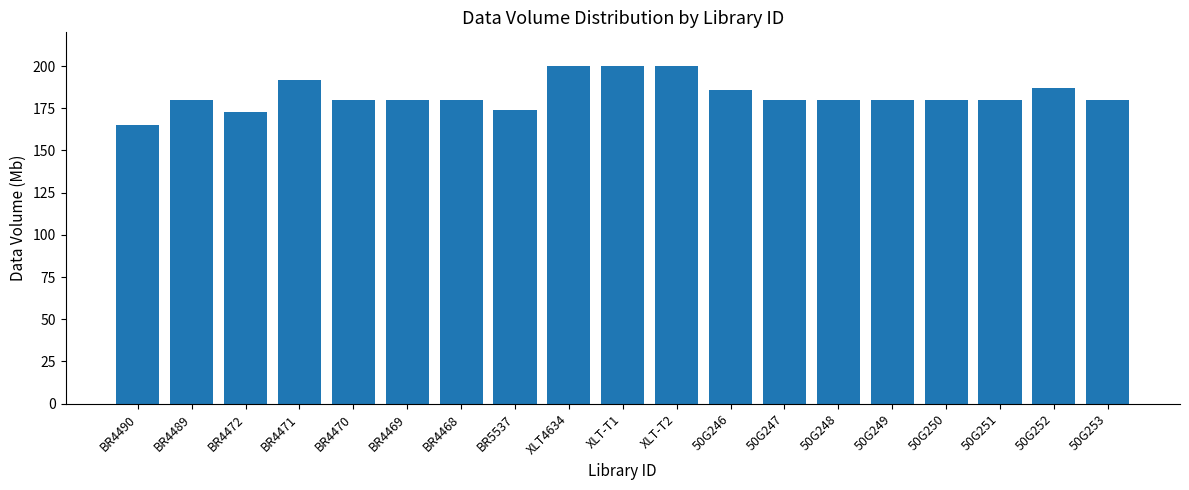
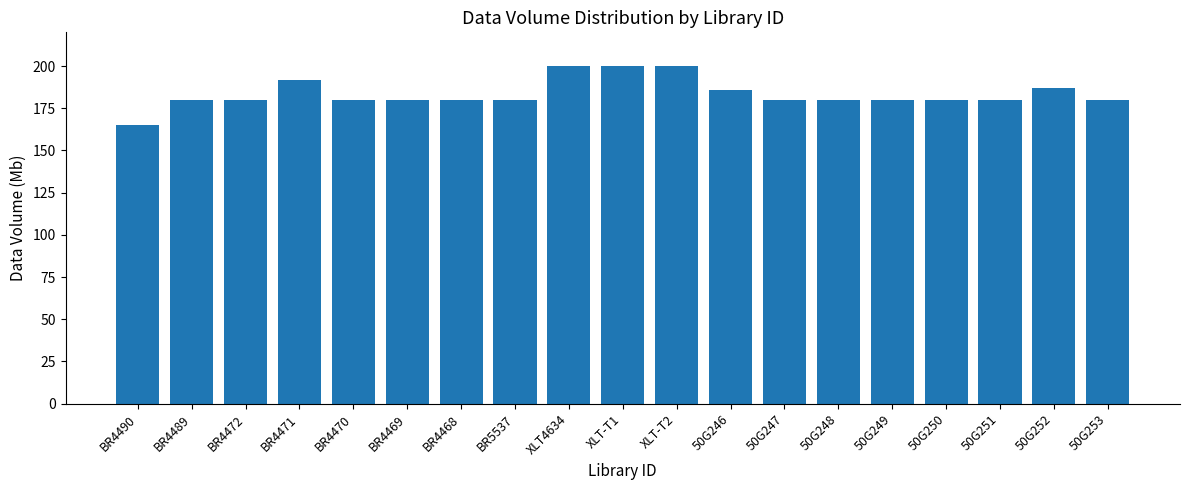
BR4472: 173 -> 180
BR5537: 174 -> 180
